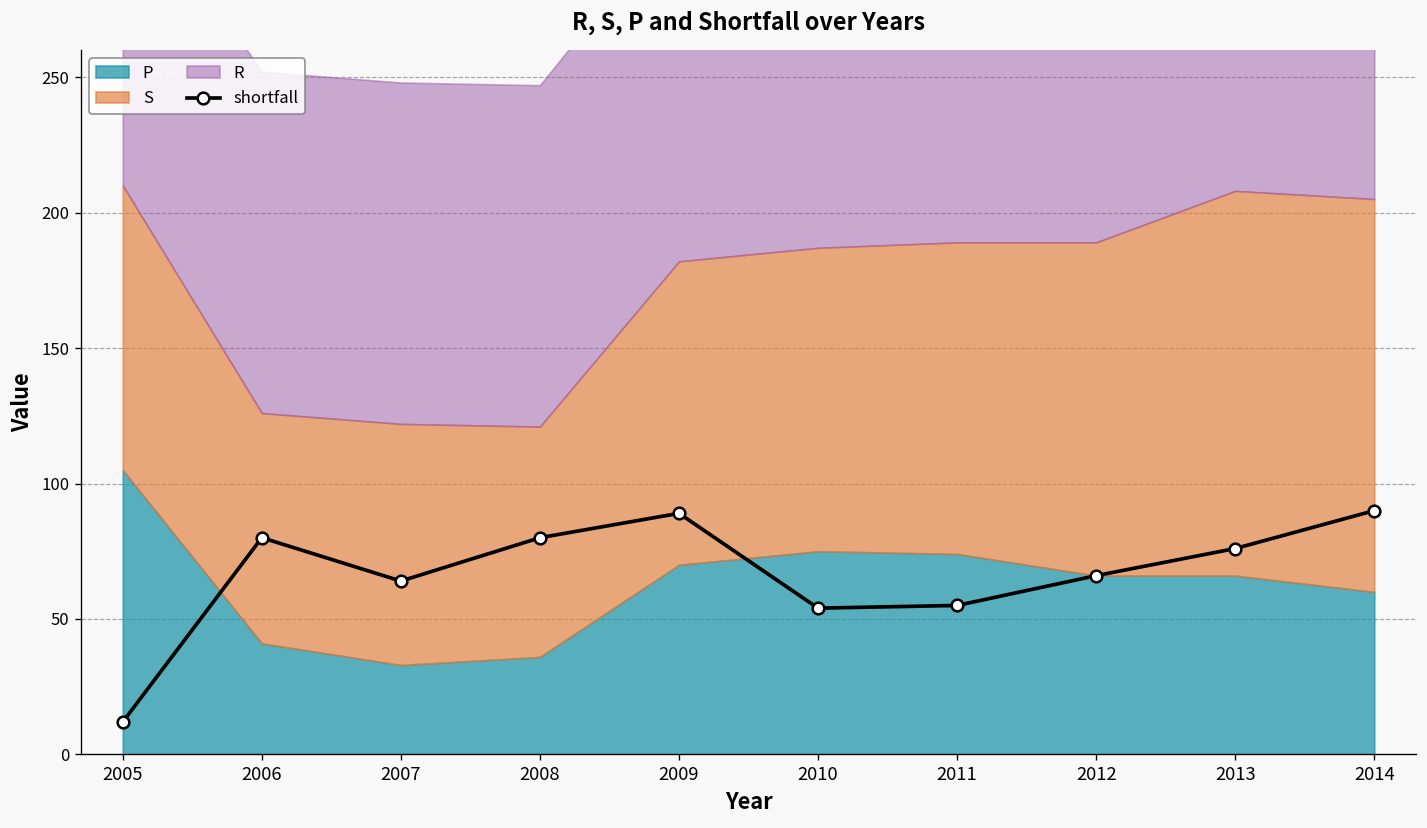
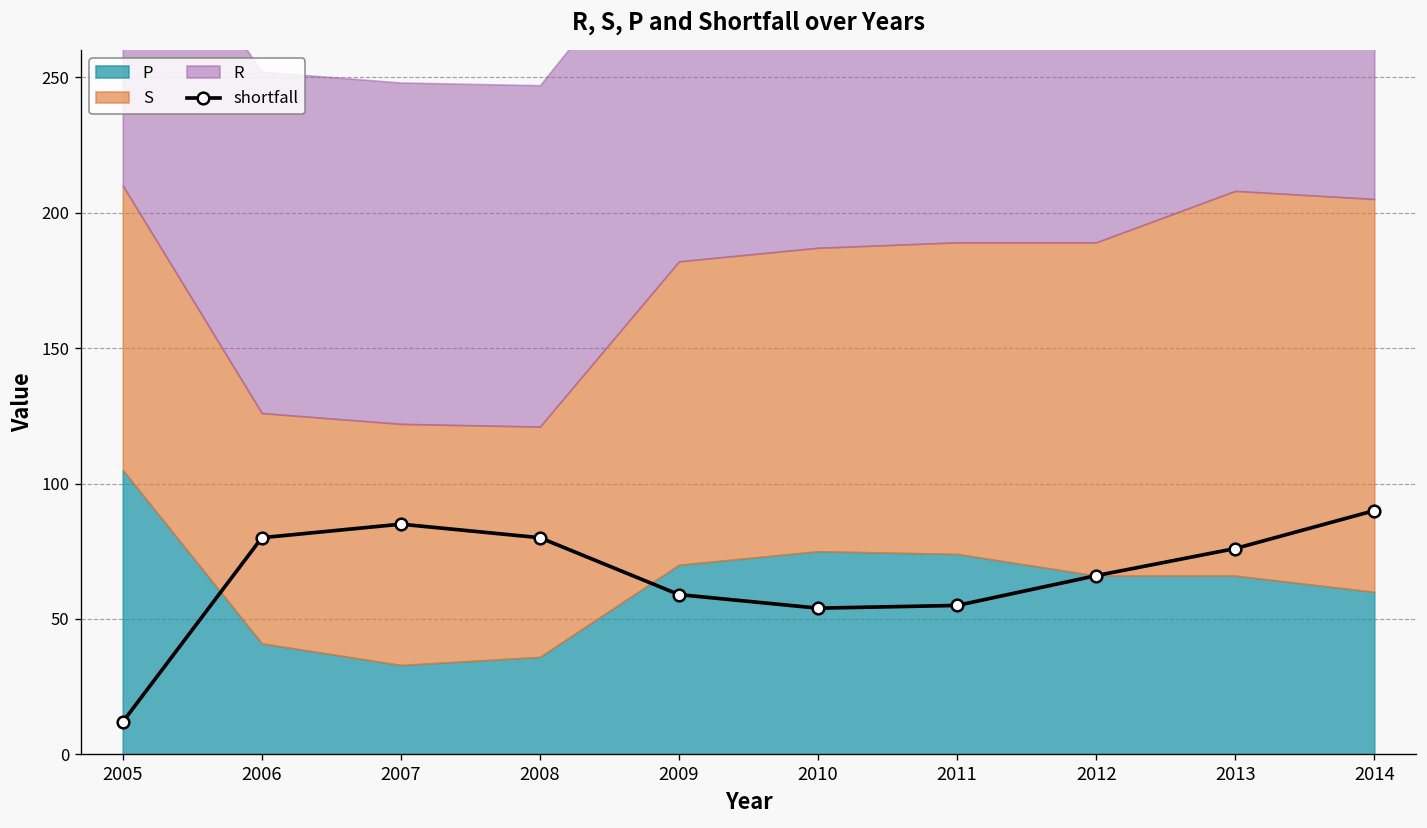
shortfall, 2007: 64 -> 85
shortfall, 2009: 89 -> 59
